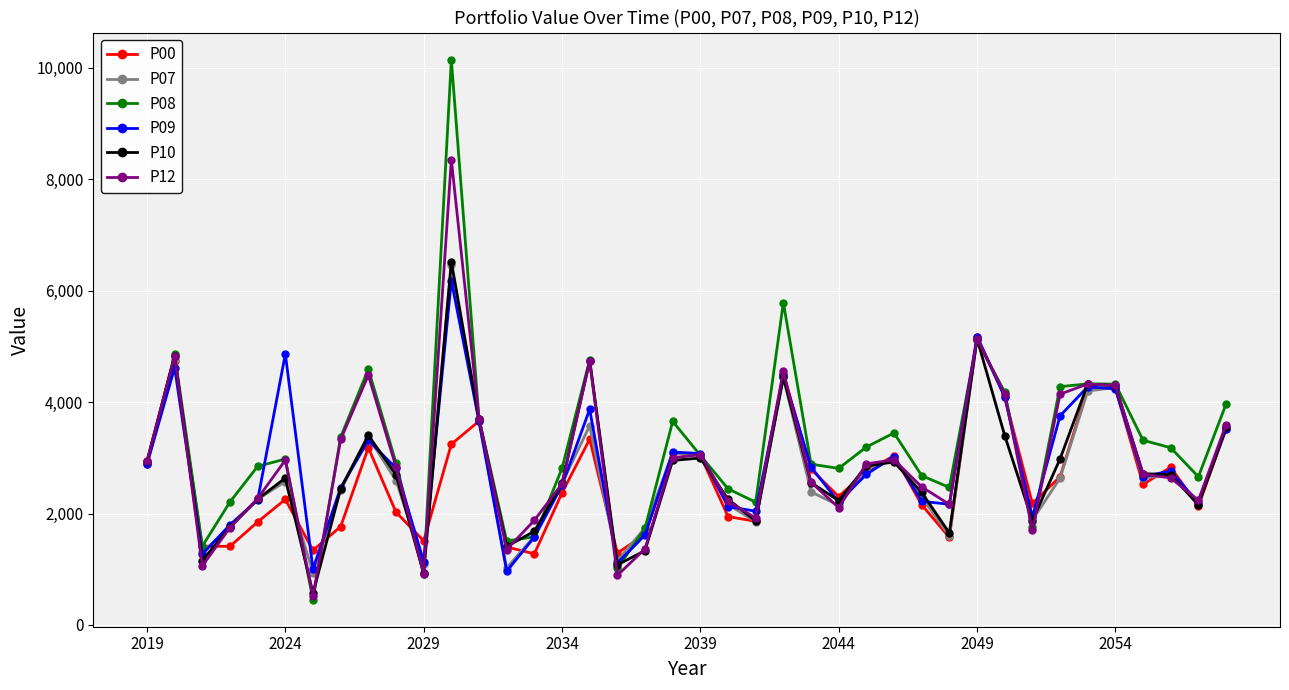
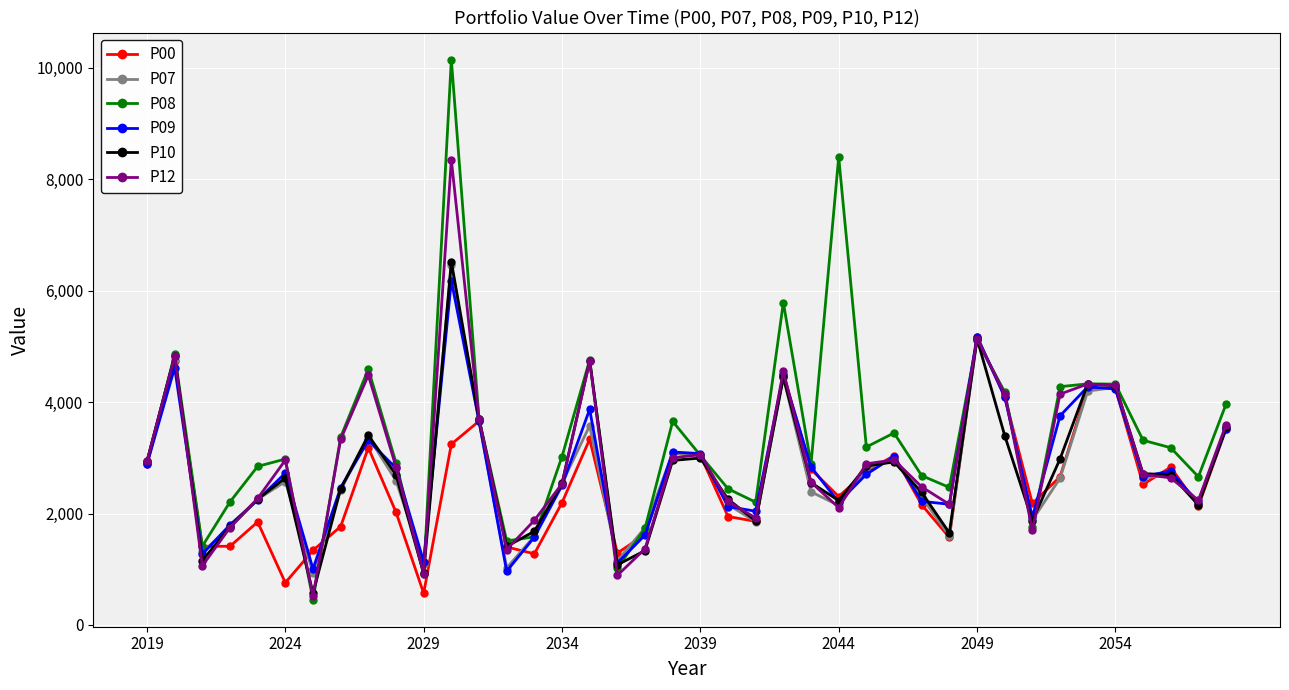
P00, 2024: 2,300 -> 800
P09, 2024: 4,900 -> 2,700
P00, 2029: 1,500 -> 600
P00, 2034: 2,400 -> 2,200
P08, 2034: 2,800 -> 3,000
P08, 2044: 2,800 -> 8,400
